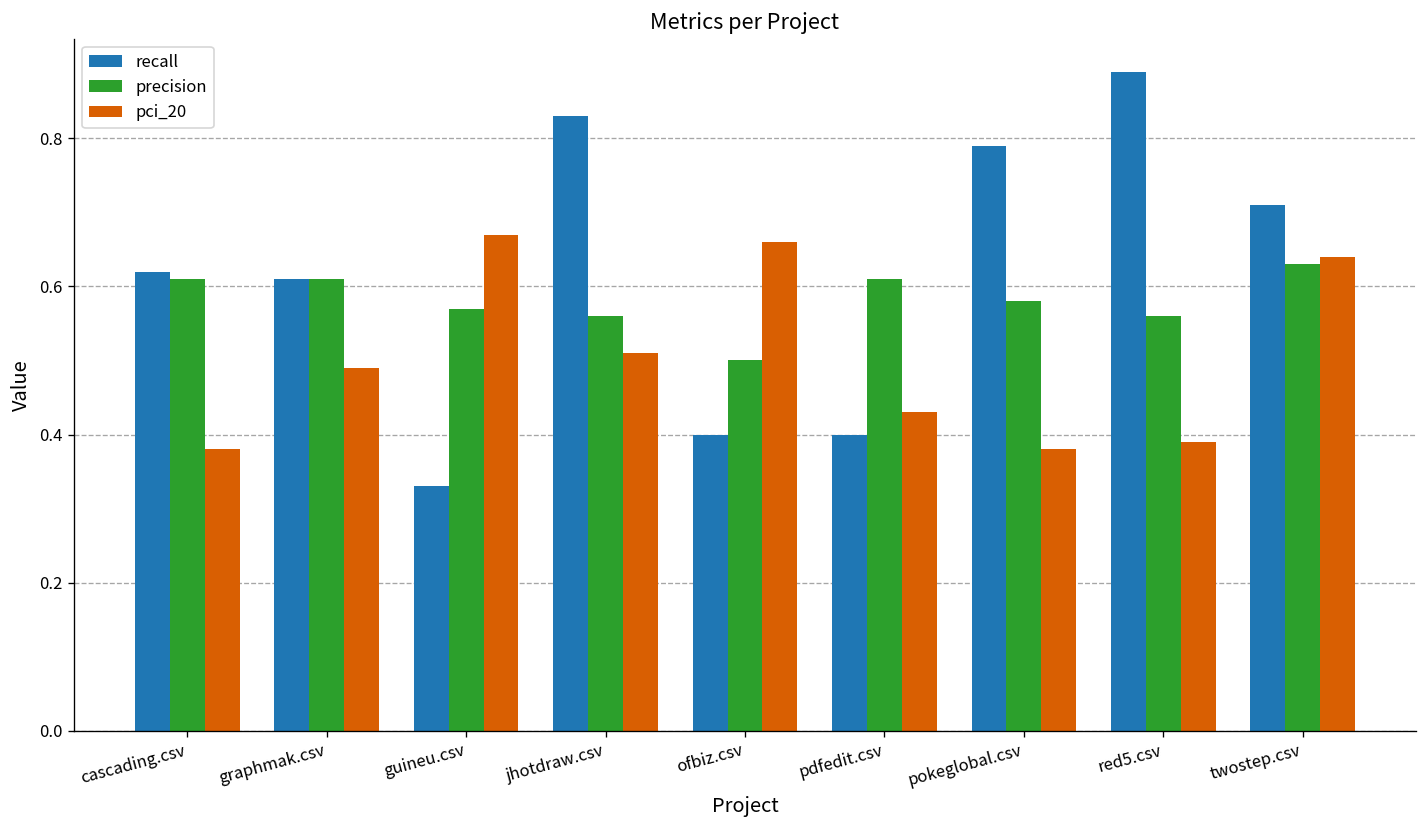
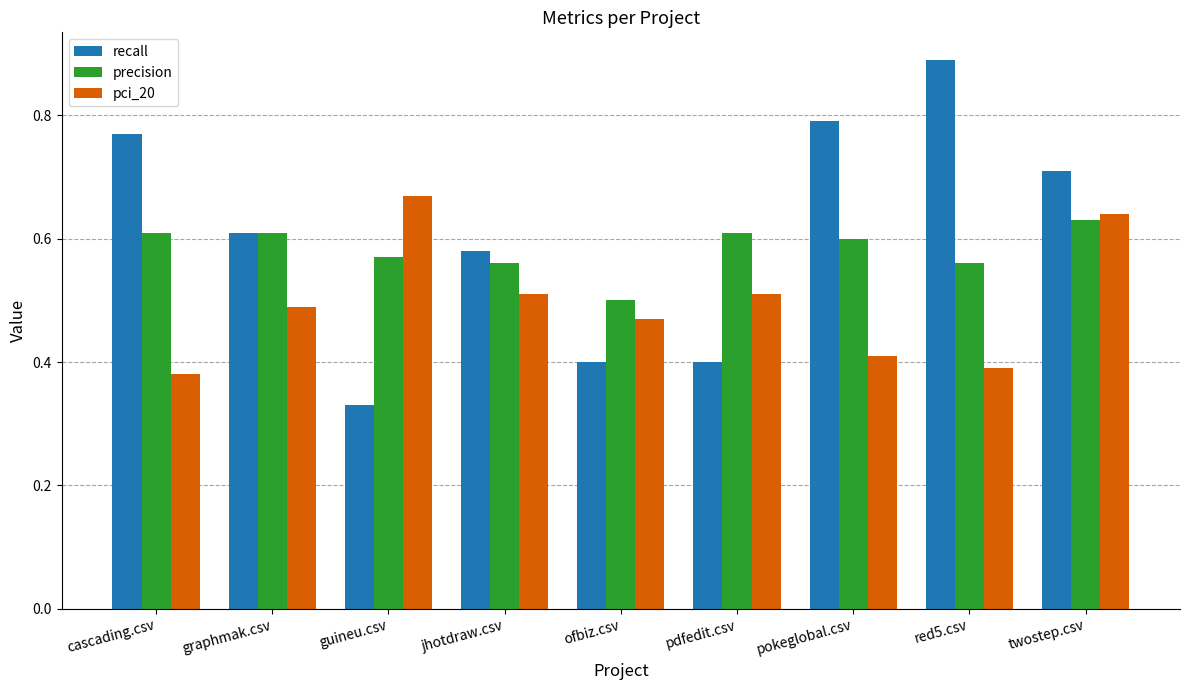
recall, cascading.csv: 0.62 -> 0.77
recall, jhotdraw.csv: 0.83 -> 0.58
pci_20, ofbiz.csv: 0.66 -> 0.47
pci_20, pdfedit.csv: 0.43 -> 0.51
precision, pokeglobal.csv: 0.58 -> 0.60
pci_20, pokeglobal.csv: 0.38 -> 0.41
